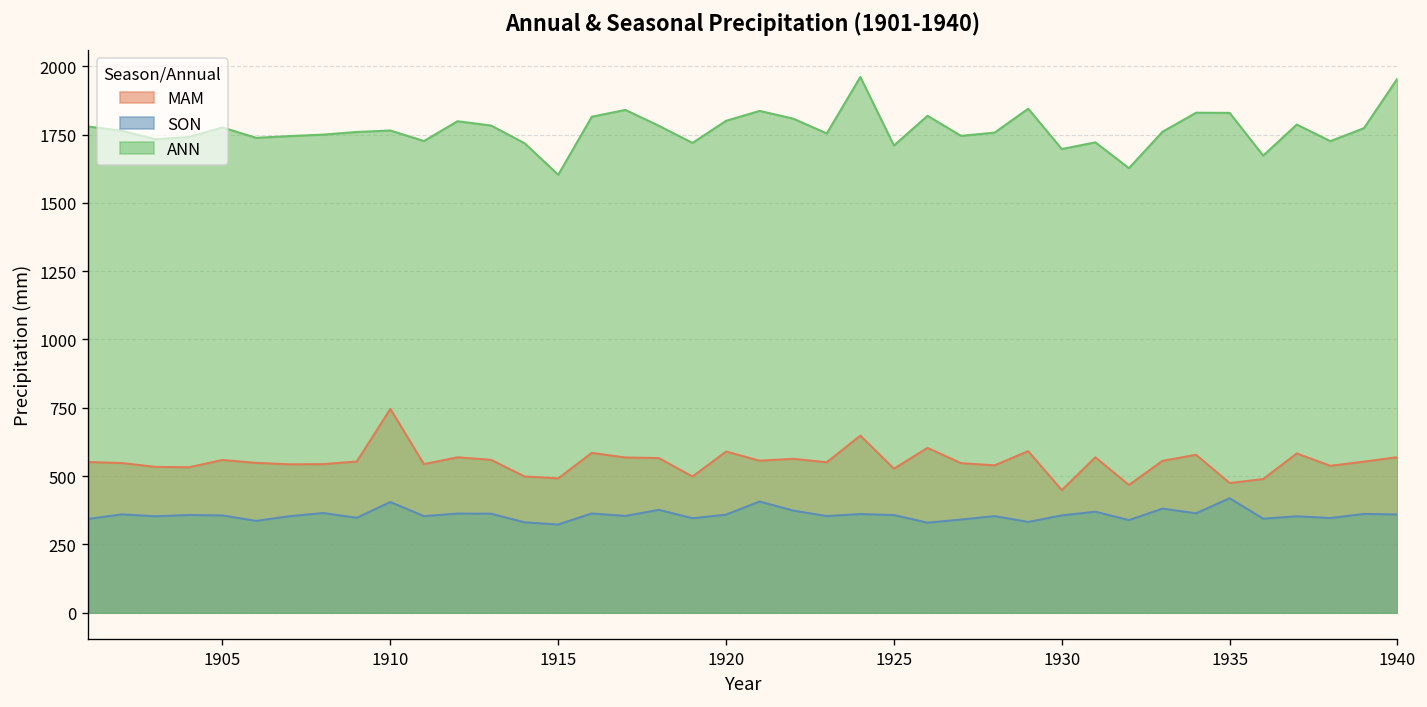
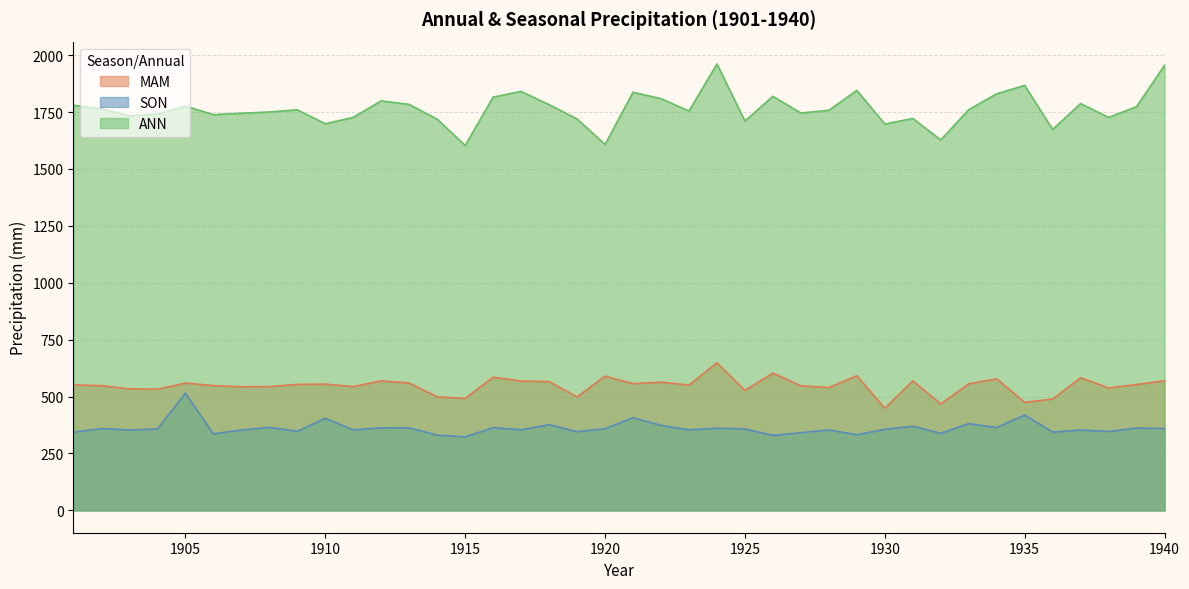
SON, 1905: 360 -> 510
MAM, 1910: 750 -> 550
ANN, 1910: 1770 -> 1700
ANN, 1920: 1800 -> 1610
ANN, 1935: 1830 -> 1870
